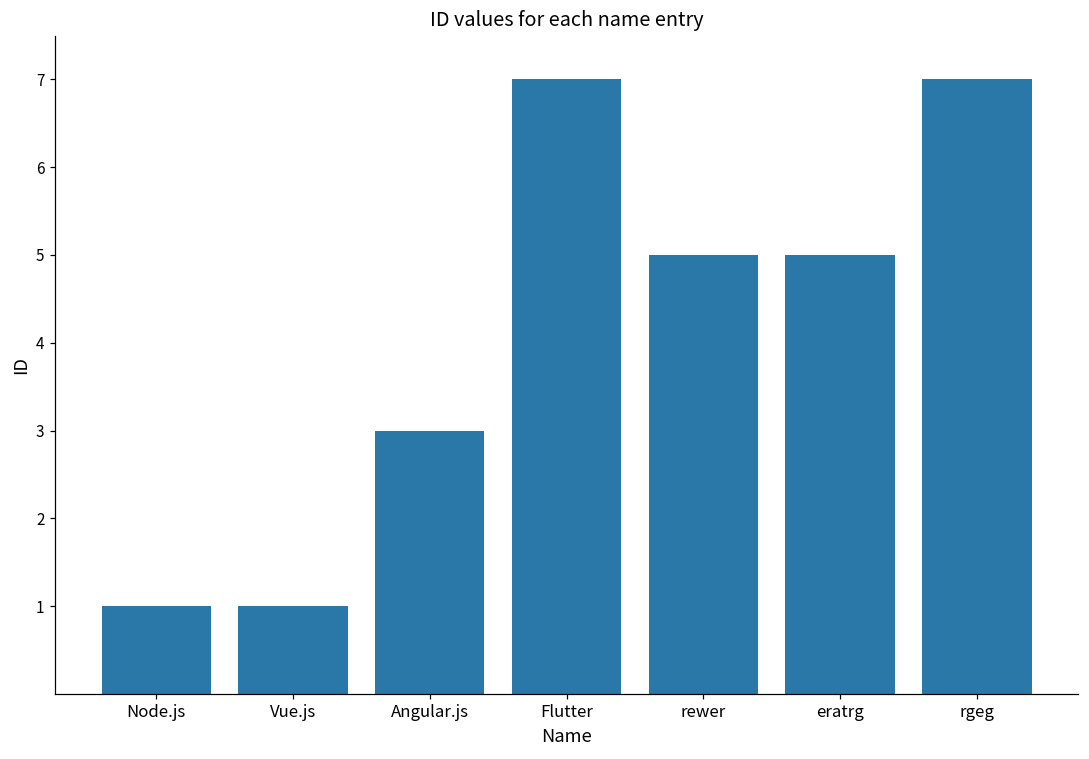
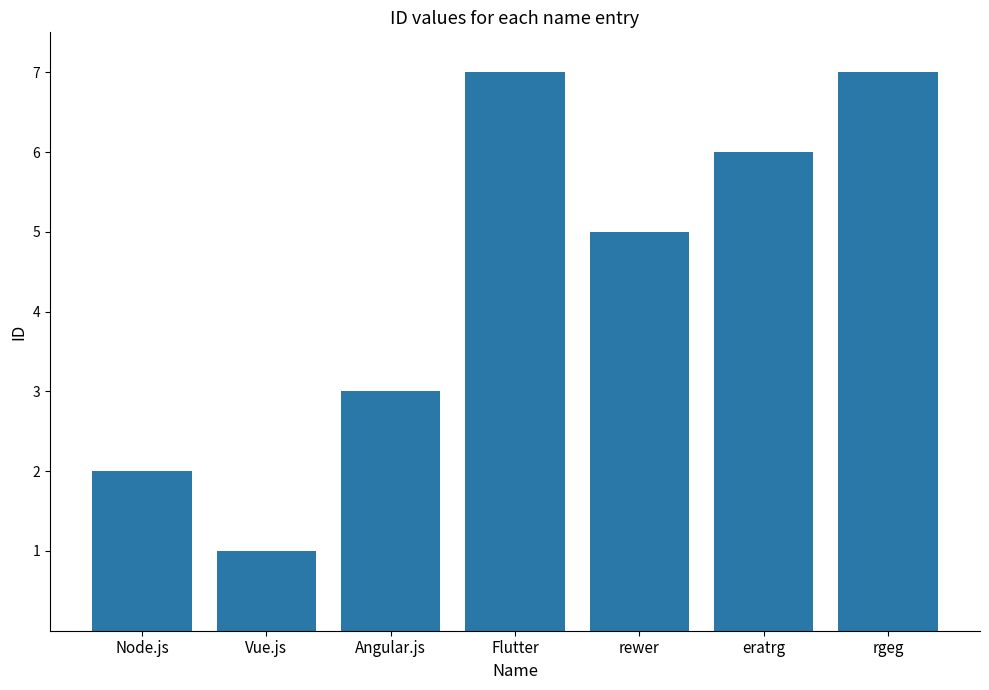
Node.js: 1 -> 2
eratrg: 5 -> 6
